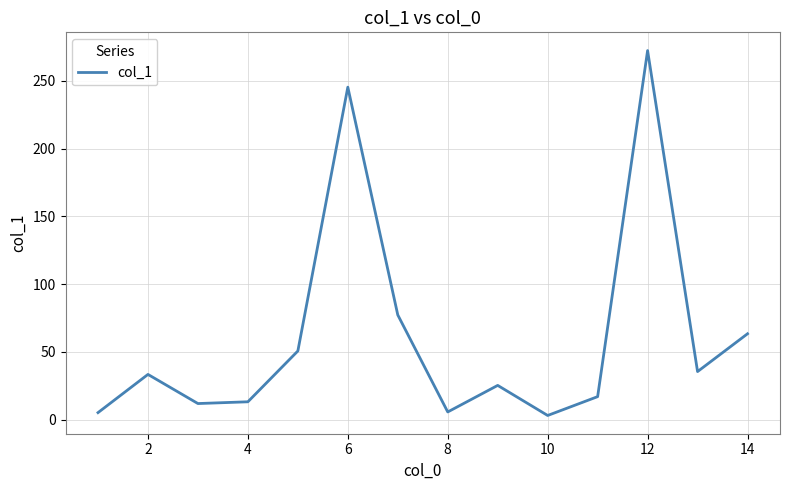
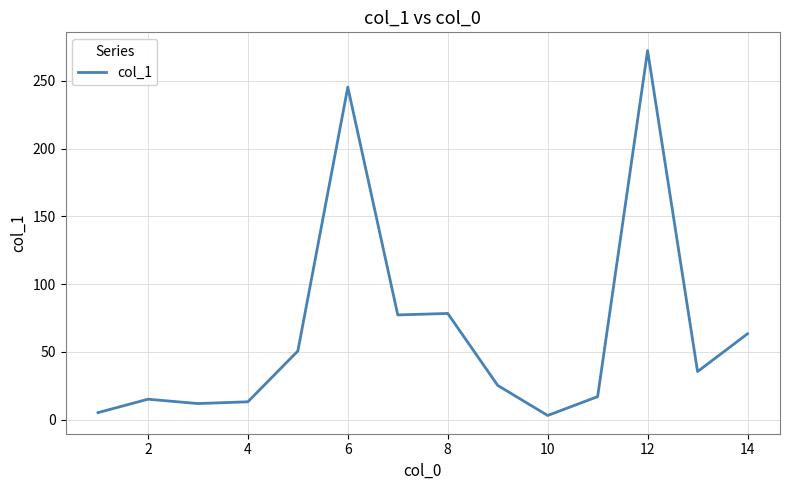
2: 33 -> 15
8: 6 -> 78
